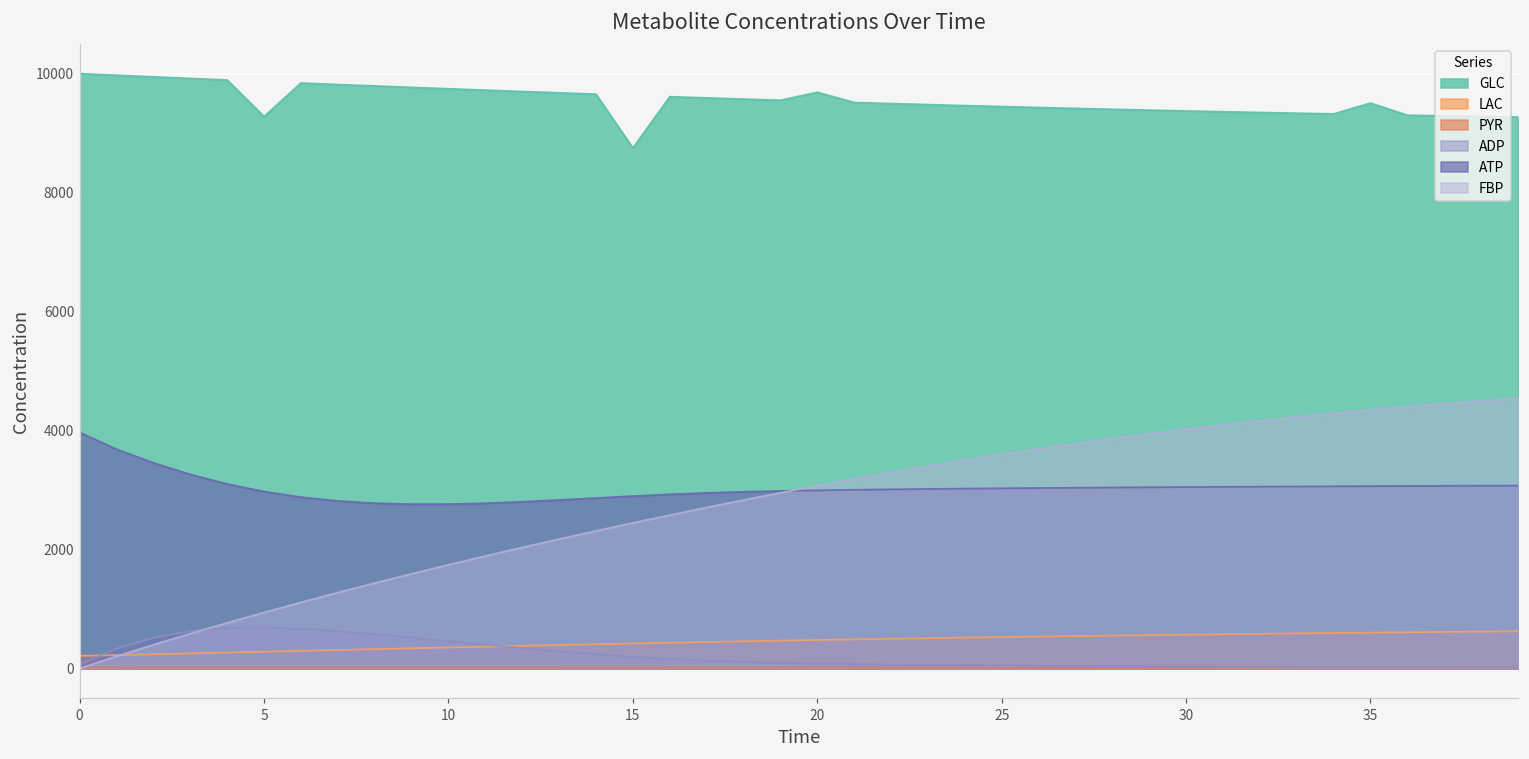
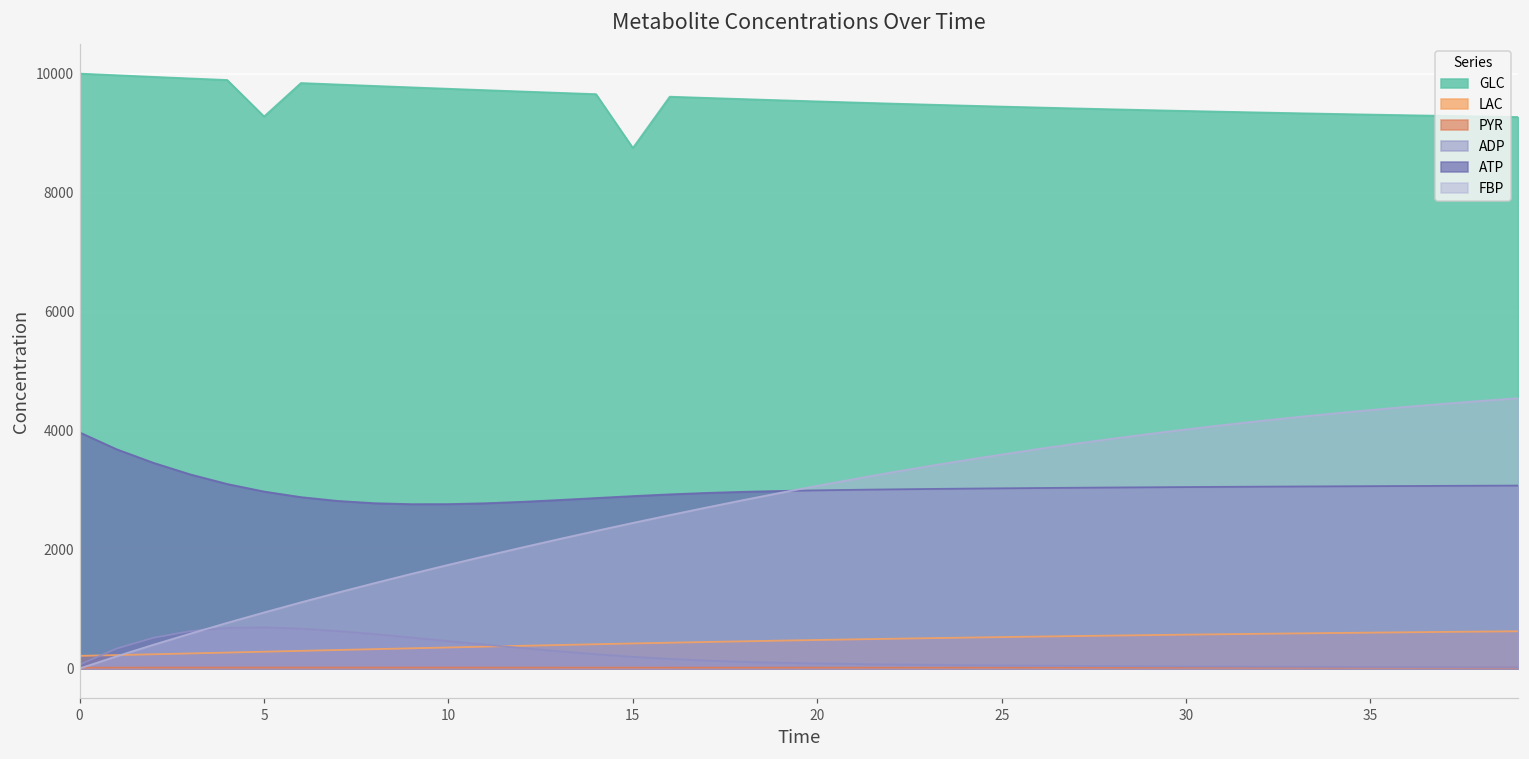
GLC, 20: 9700 -> 9500
GLC, 35: 9500 -> 9300
